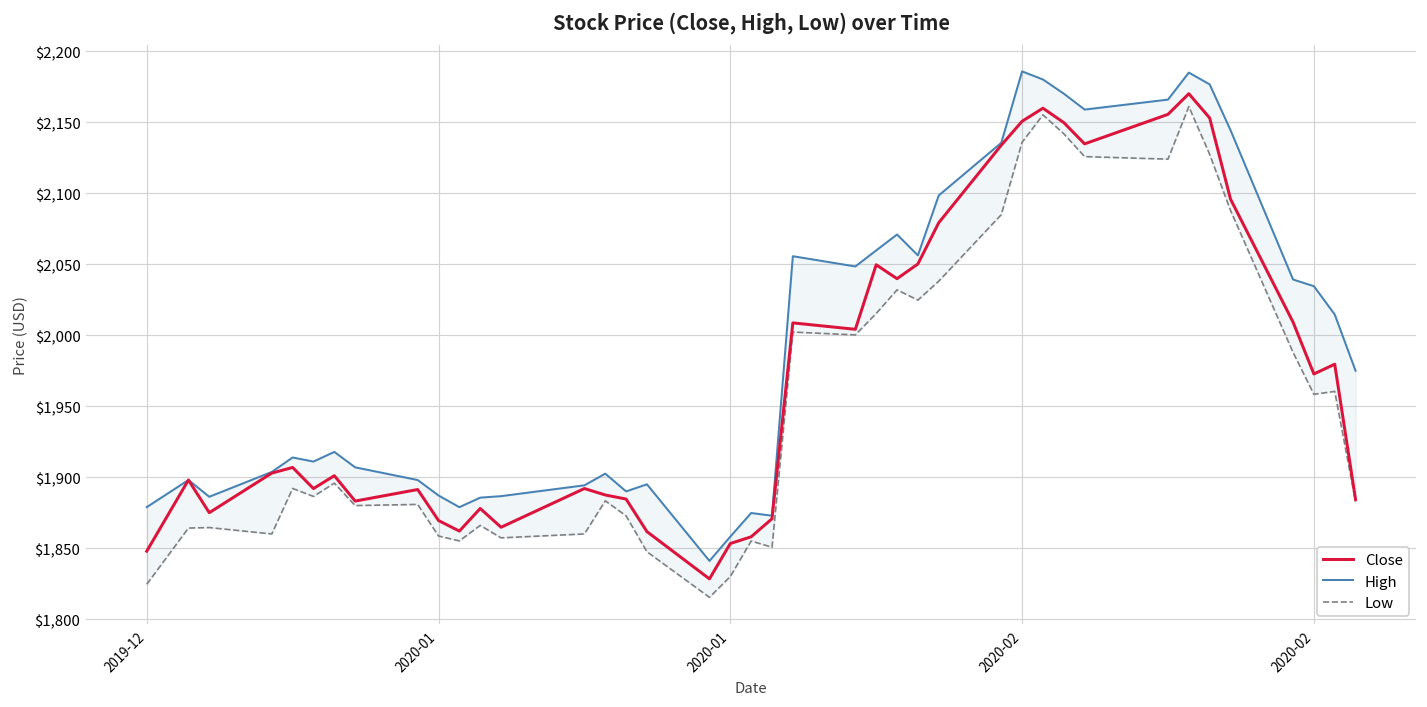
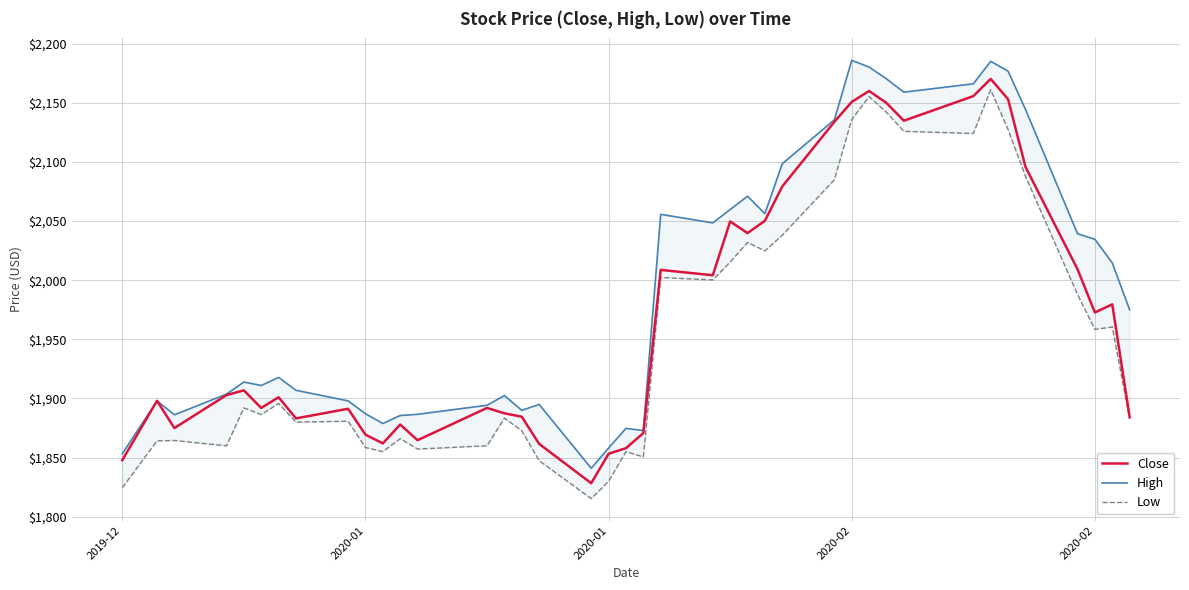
High, 2019-12: $1,879 -> $1,853
